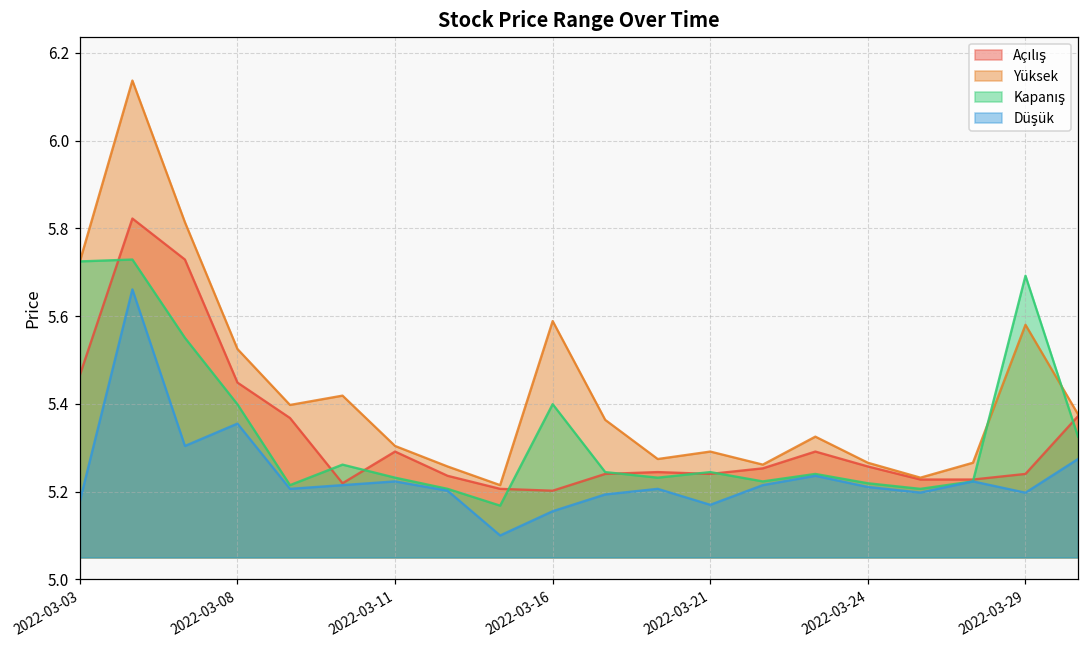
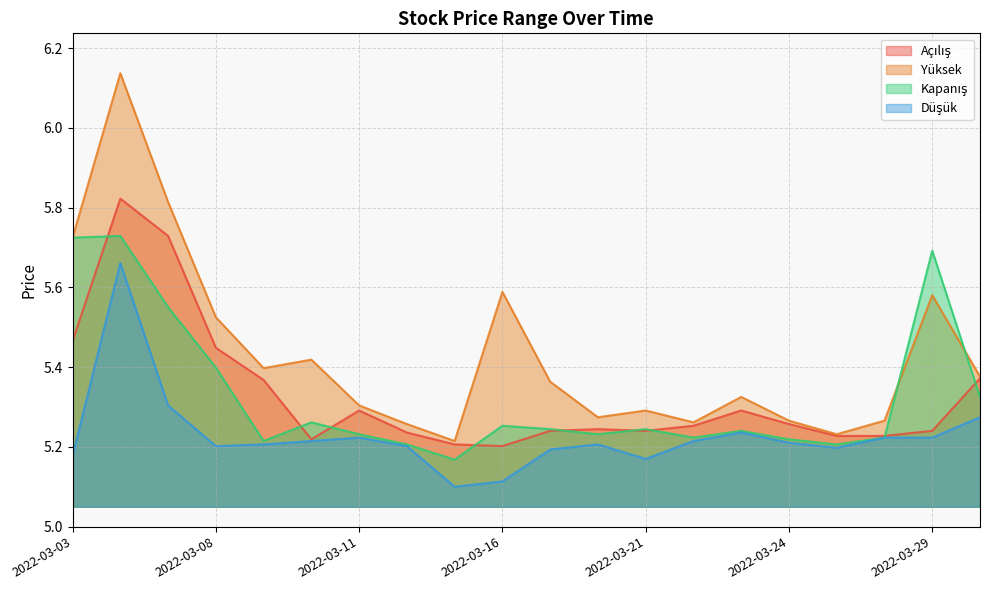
Düşük, 2022-03-08: 5.36 -> 5.20
Kapanış, 2022-03-16: 5.40 -> 5.25
Düşük, 2022-03-16: 5.16 -> 5.11
Düşük, 2022-03-29: 5.20 -> 5.22
